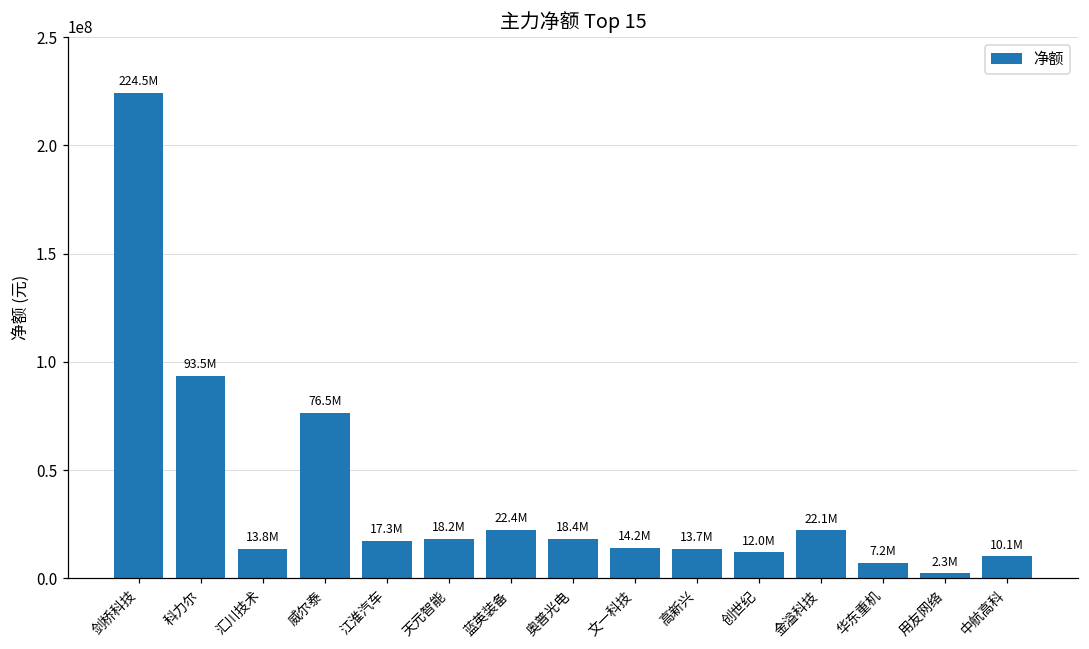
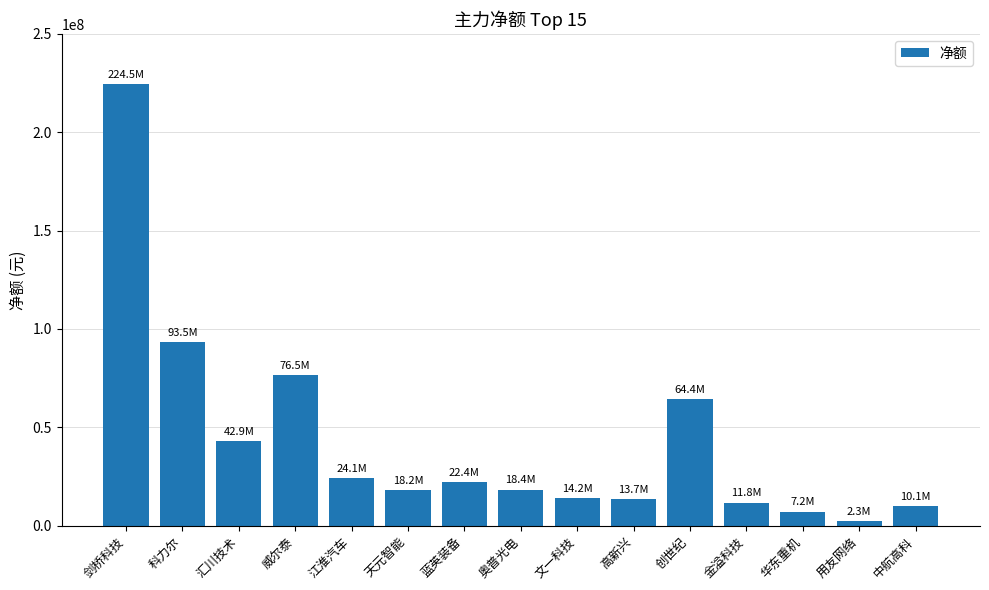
汇川技术: 13.8M -> 42.9M
江淮汽车: 17.3M -> 24.1M
创世纪: 12.0M -> 64.4M
金溢科技: 22.1M -> 11.8M
